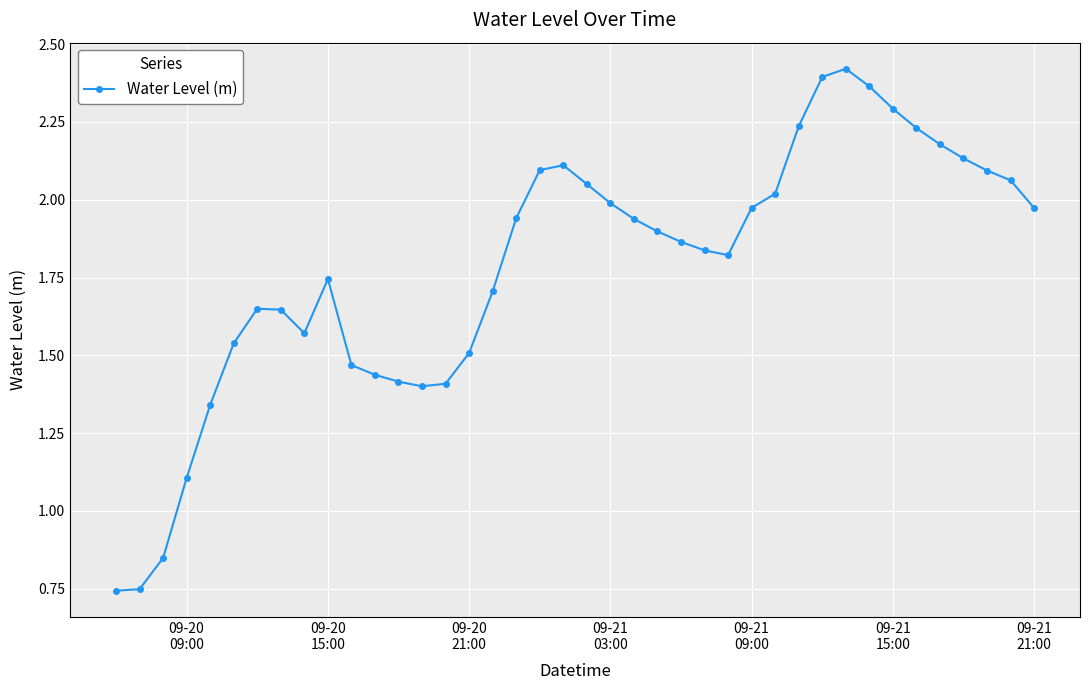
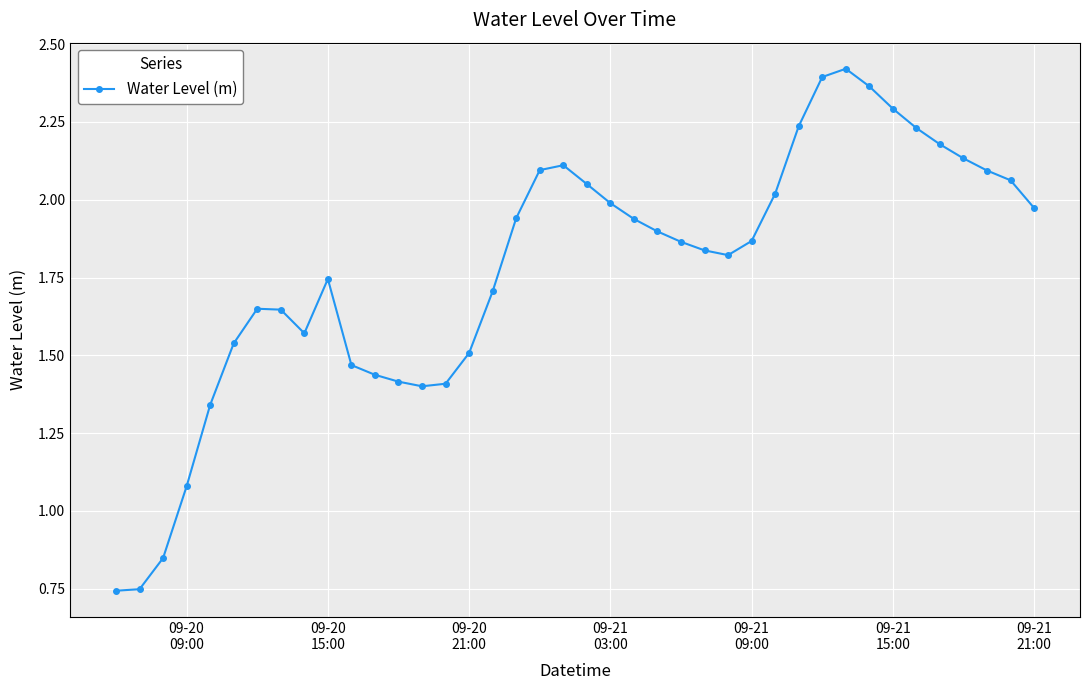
09-20 09:00: 1.11 -> 1.08
09-21 09:00: 1.97 -> 1.87
